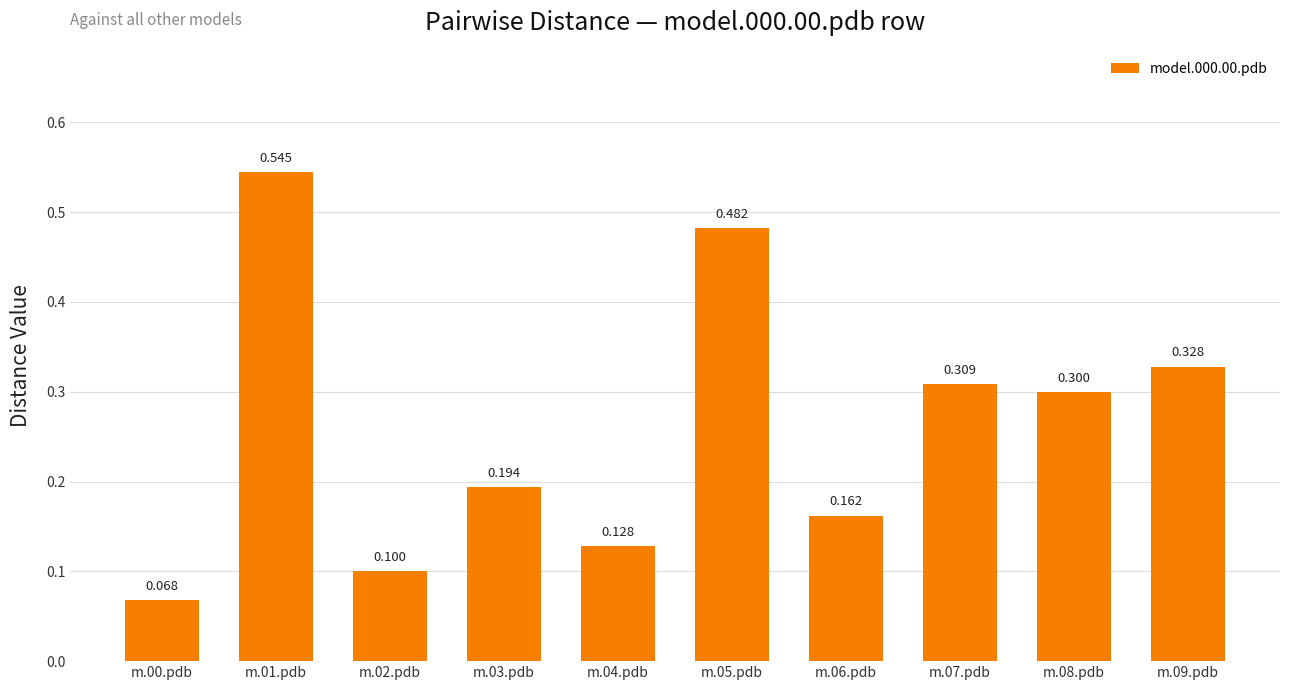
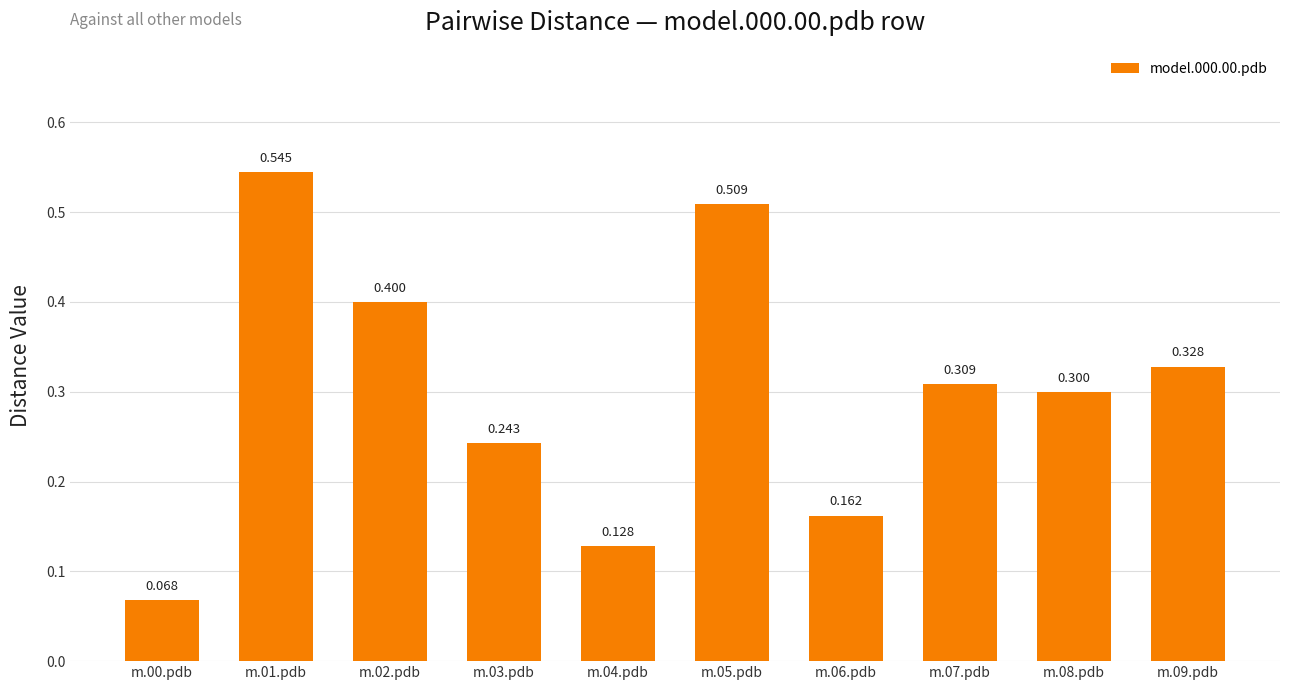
m.02.pdb: 0.100 -> 0.400
m.03.pdb: 0.194 -> 0.243
m.05.pdb: 0.482 -> 0.509
